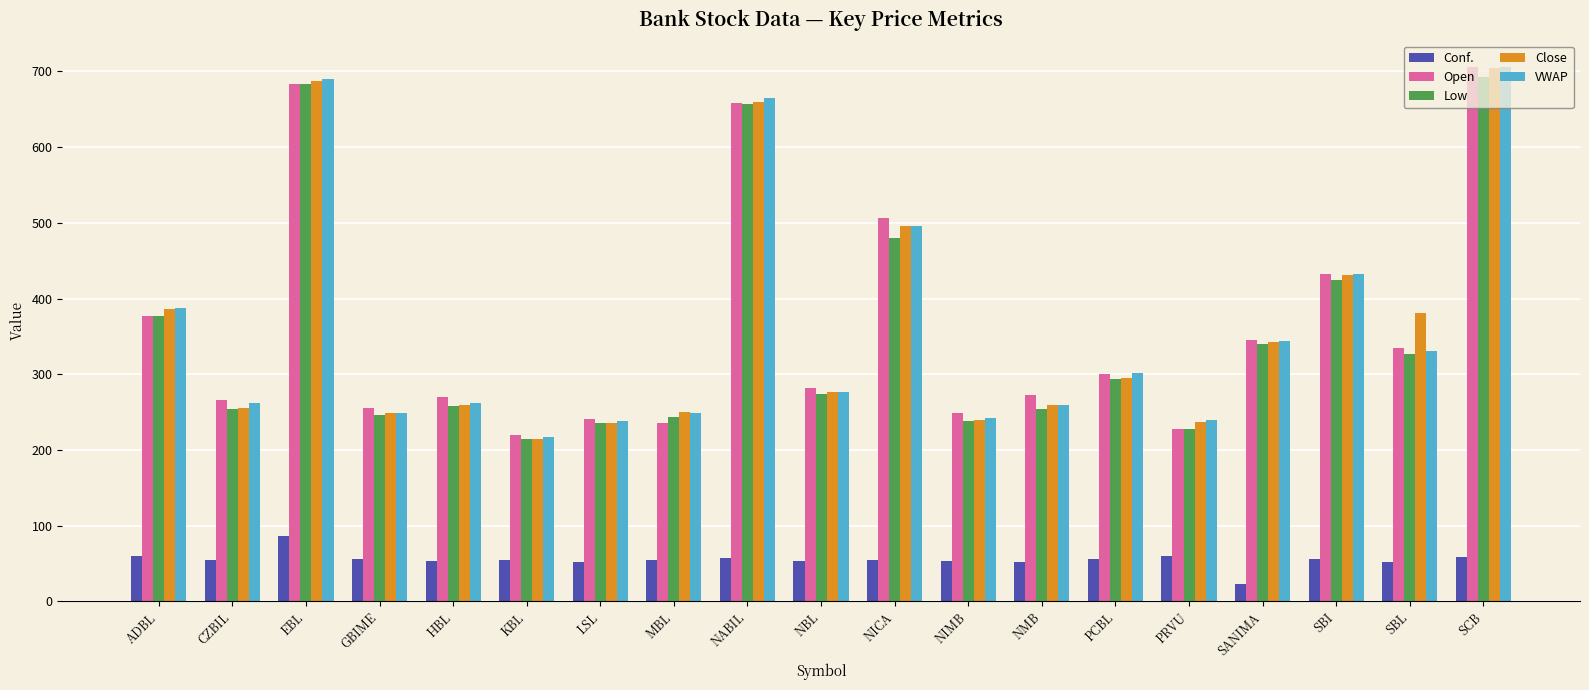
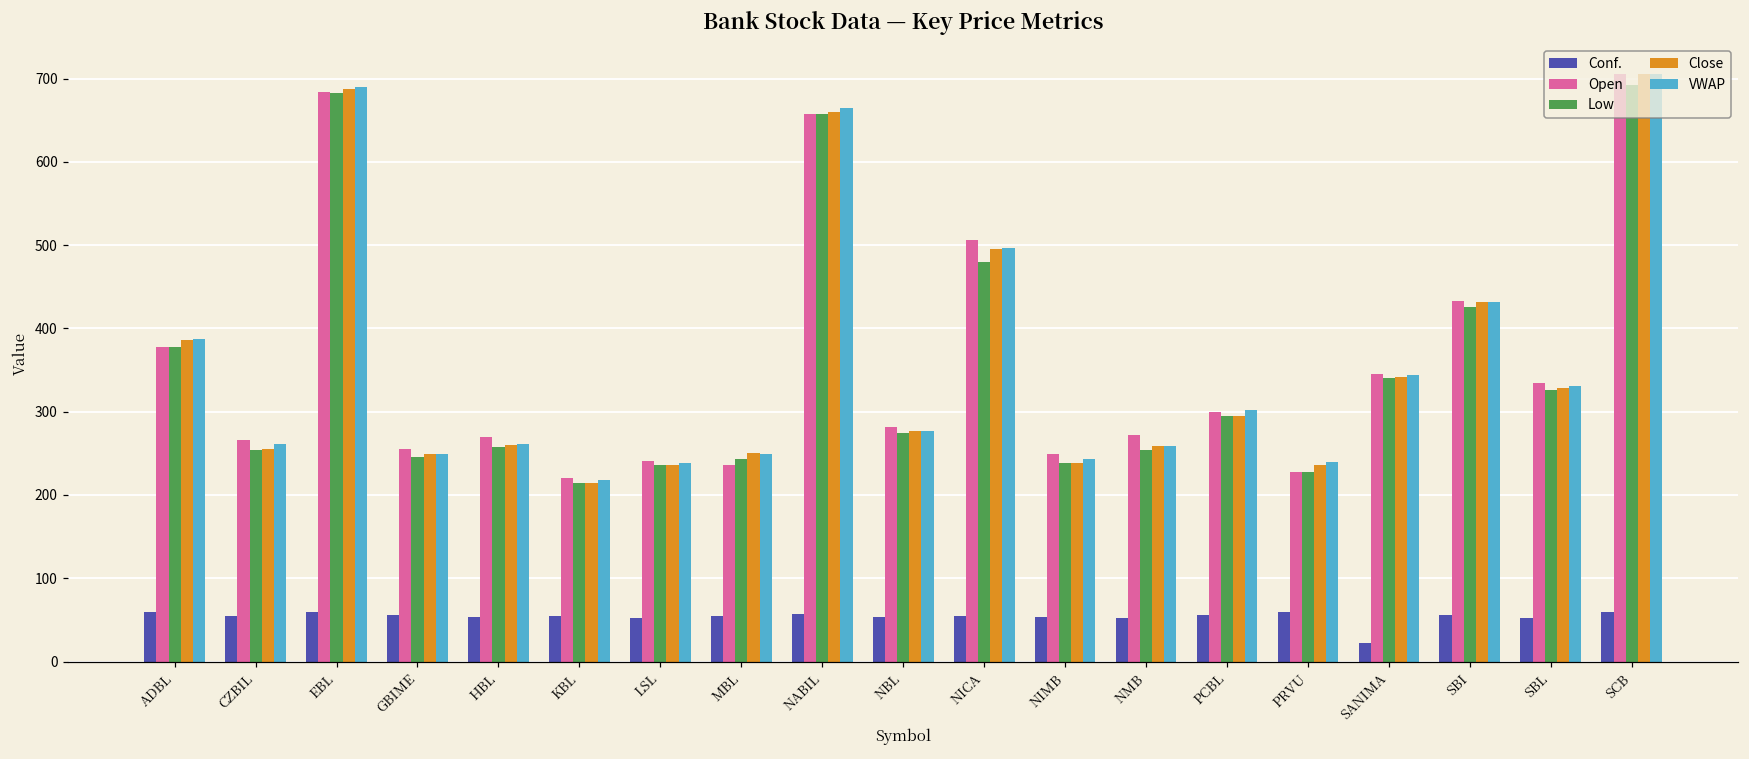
Conf., EBL: 90 -> 60
Close, SBL: 380 -> 330
